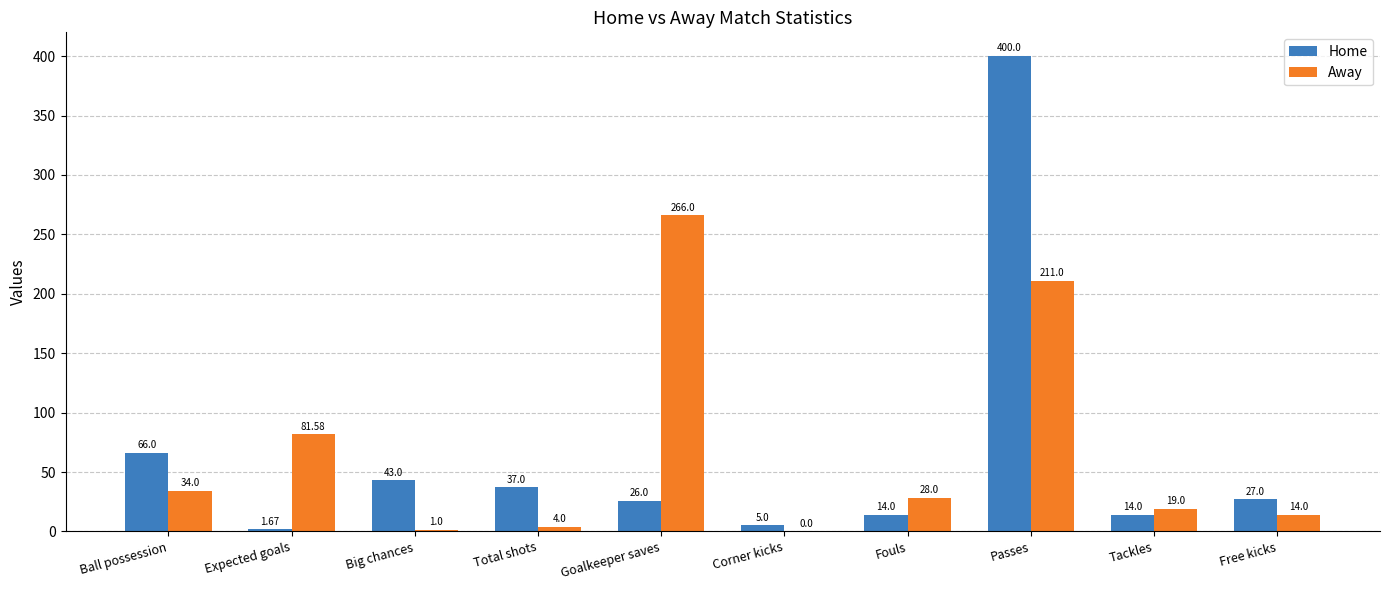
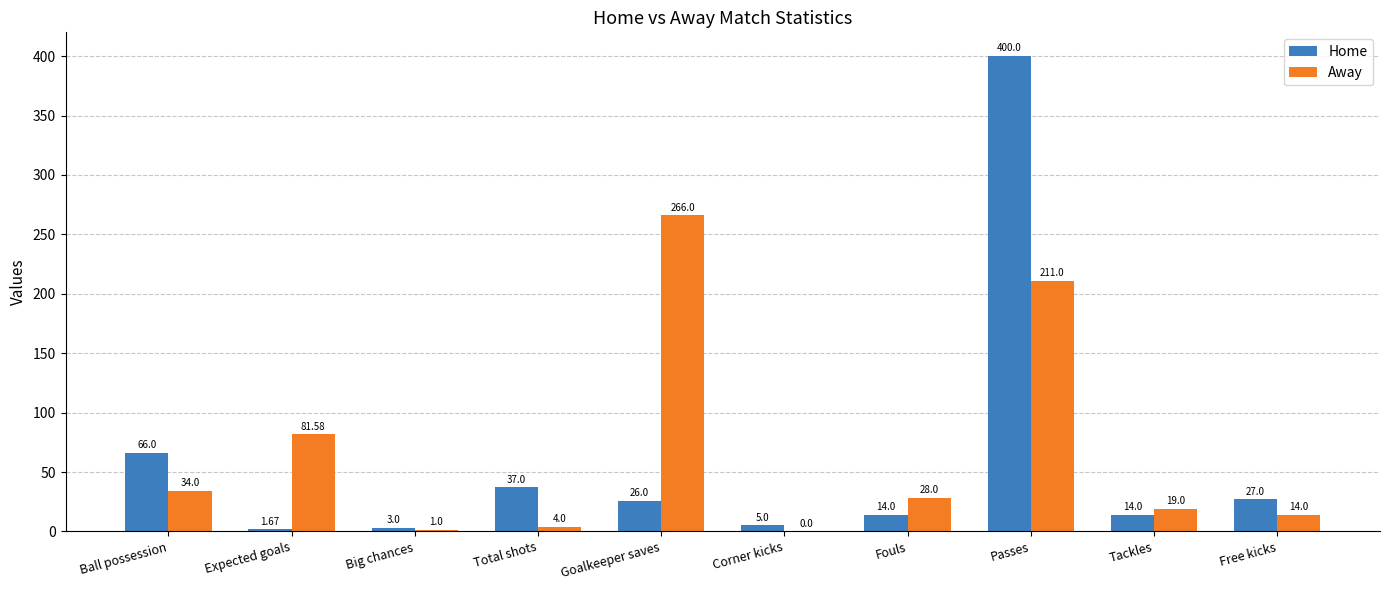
Home, Big chances: 43.0 -> 3.0
